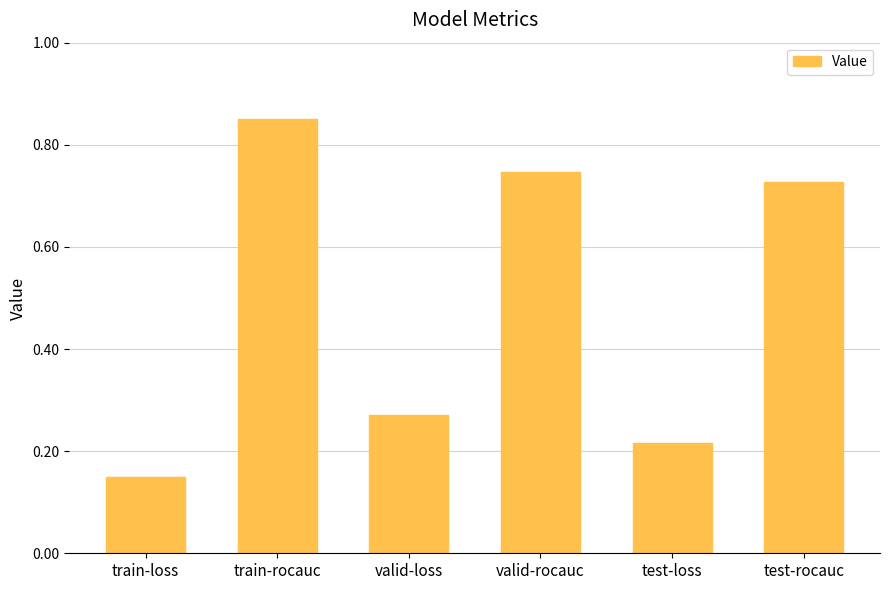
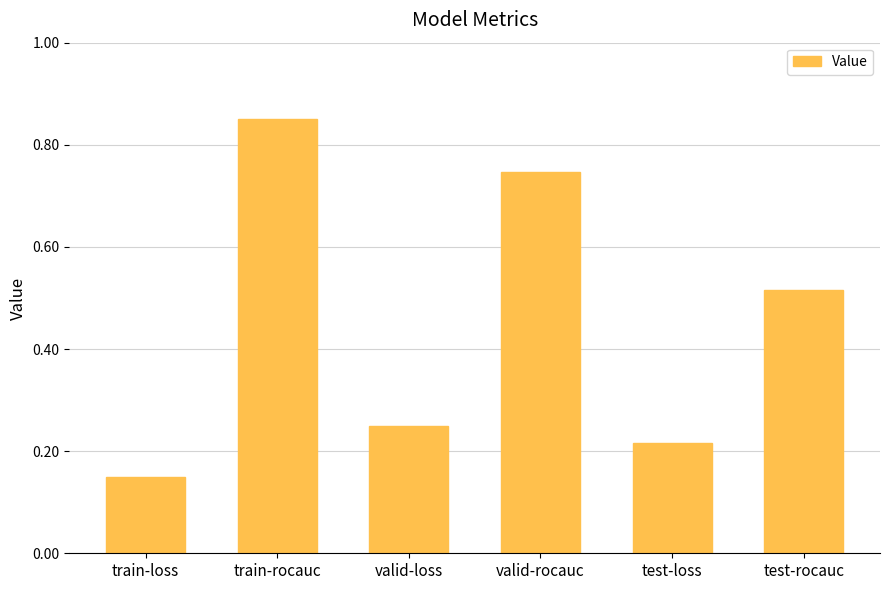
valid-loss: 0.27 -> 0.25
test-rocauc: 0.73 -> 0.52
